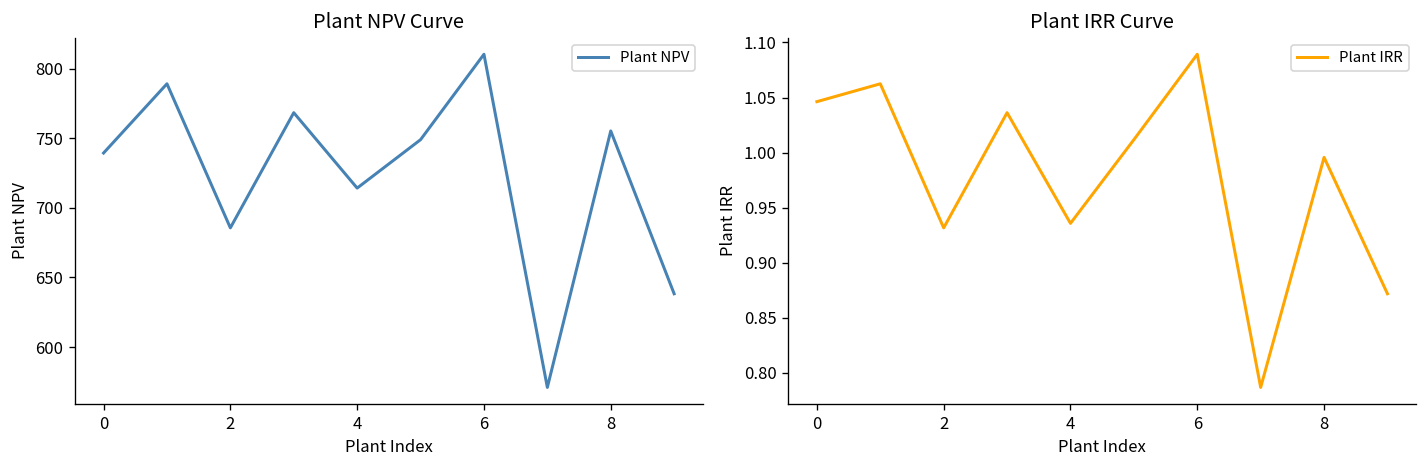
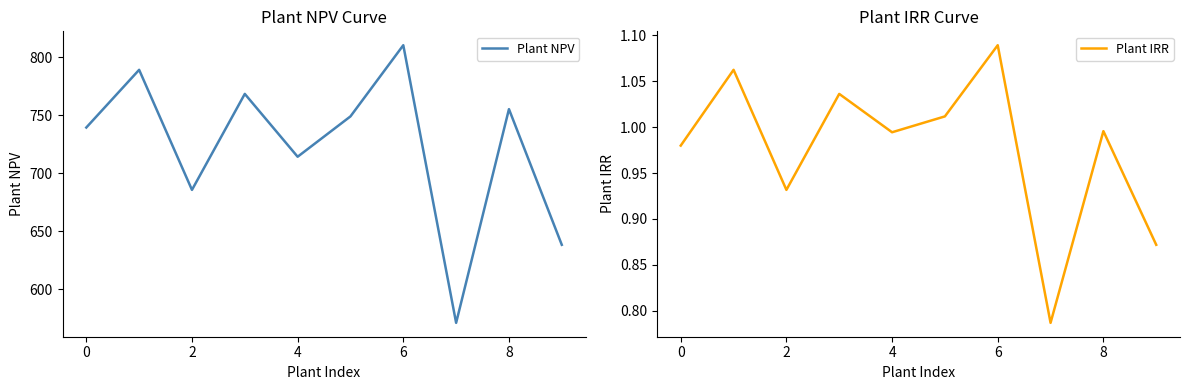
Plant IRR Curve, 0: 1.05 -> 0.98
Plant IRR Curve, 4: 0.94 -> 0.99
